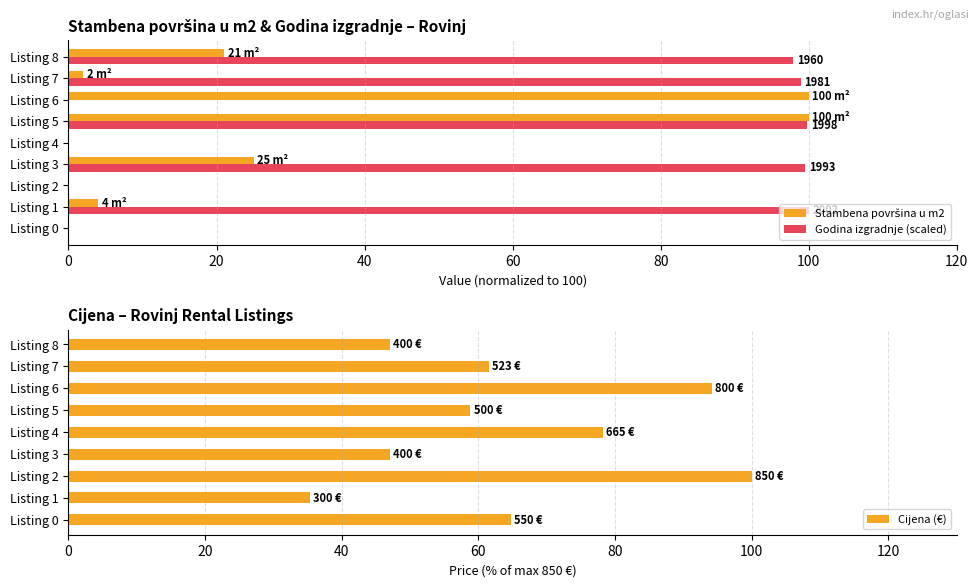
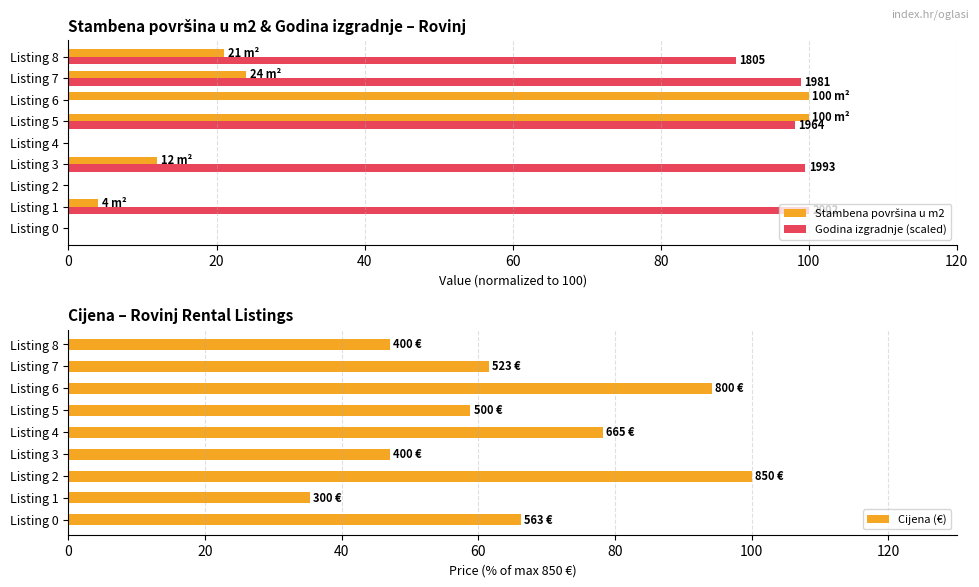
Stambena površina u m2 & Godina izgradnje – Rovinj, Godina izgradnje (scaled), Listing 8: 1960 -> 1805
Stambena površina u m2 & Godina izgradnje – Rovinj, Stambena površina u m2, Listing 7: 2 -> 24
Stambena površina u m2 & Godina izgradnje – Rovinj, Godina izgradnje (scaled), Listing 5: 1998 -> 1964
Stambena površina u m2 & Godina izgradnje – Rovinj, Stambena površina u m2, Listing 3: 25 -> 12
Cijena – Rovinj Rental Listings, Listing 0: 550 -> 563
